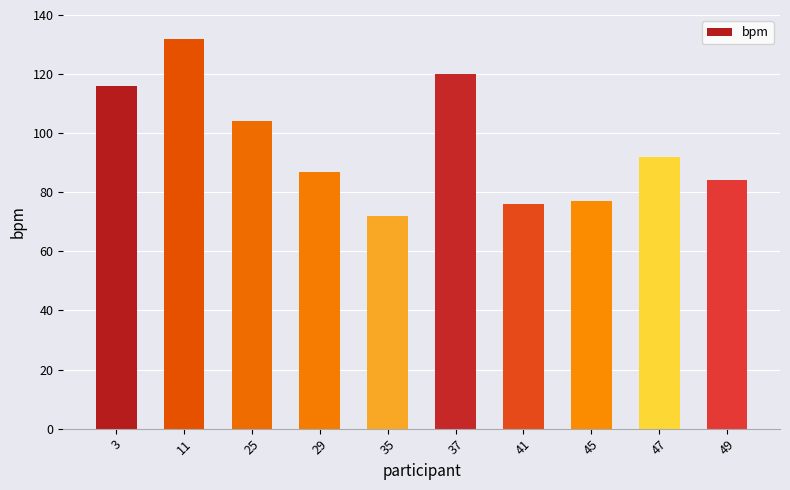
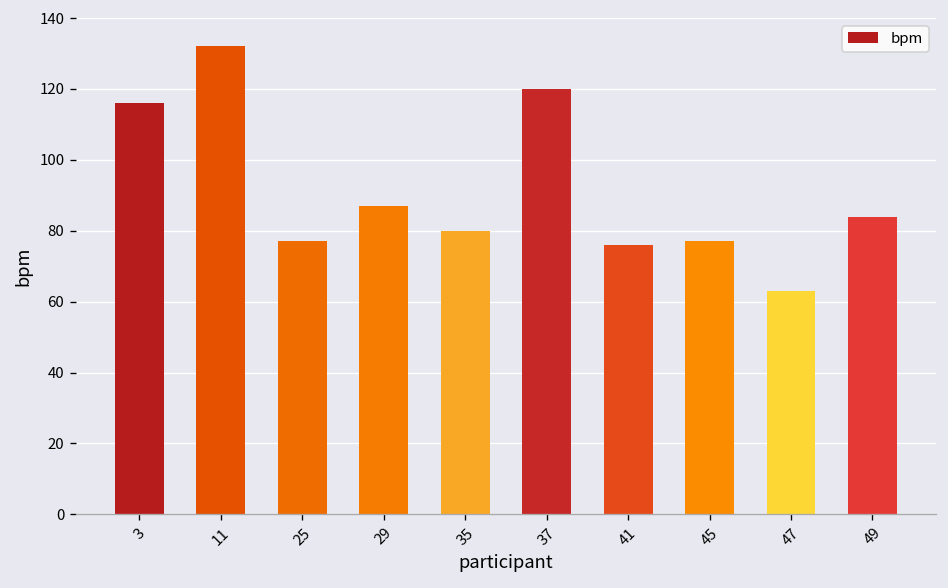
25: 104 -> 77
35: 72 -> 80
47: 92 -> 63
